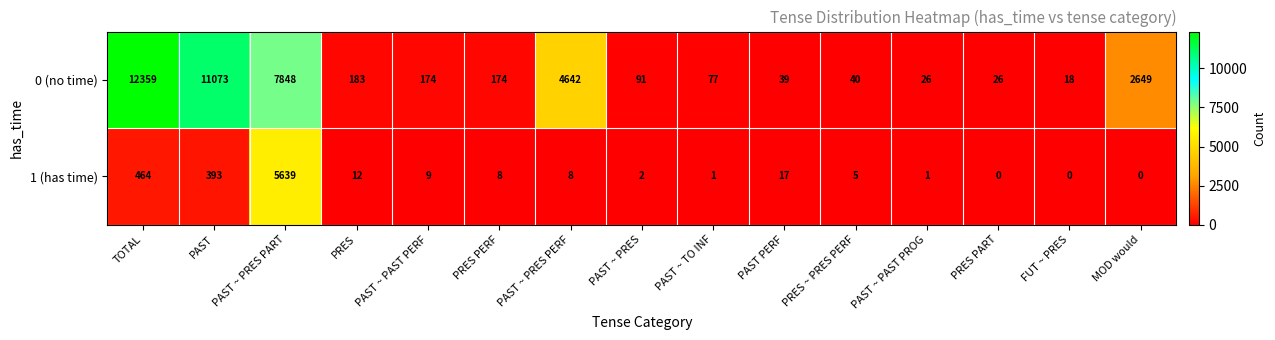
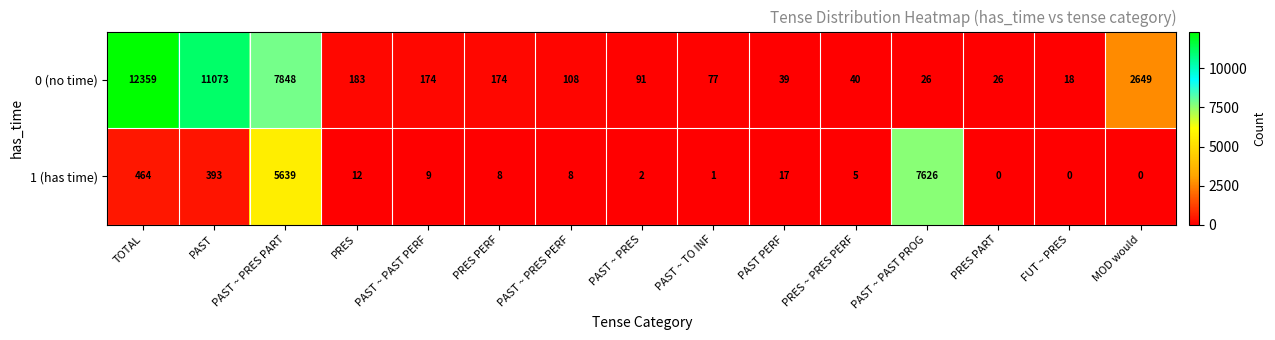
0 (no time), PAST ~ PRES PERF: 4642 -> 108
1 (has time), PAST ~ PAST PROG: 1 -> 7626
